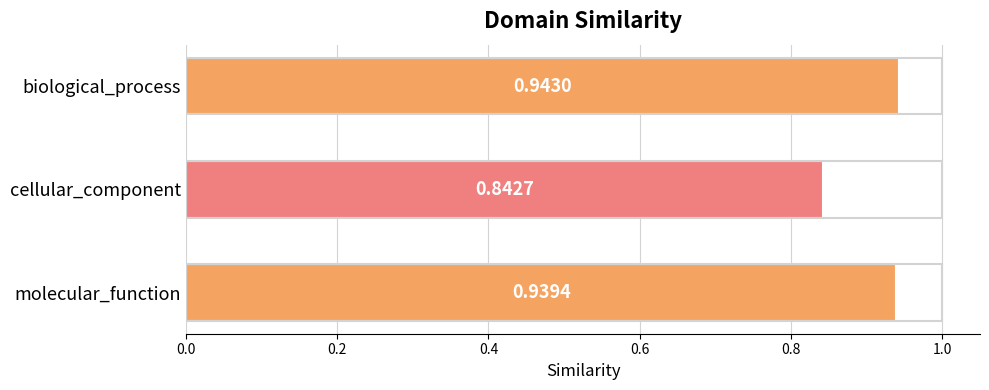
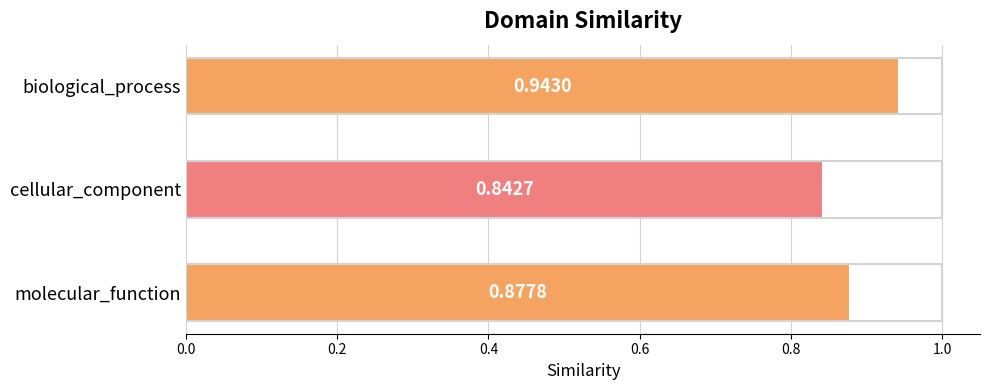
molecular_function: 0.9394 -> 0.8778
